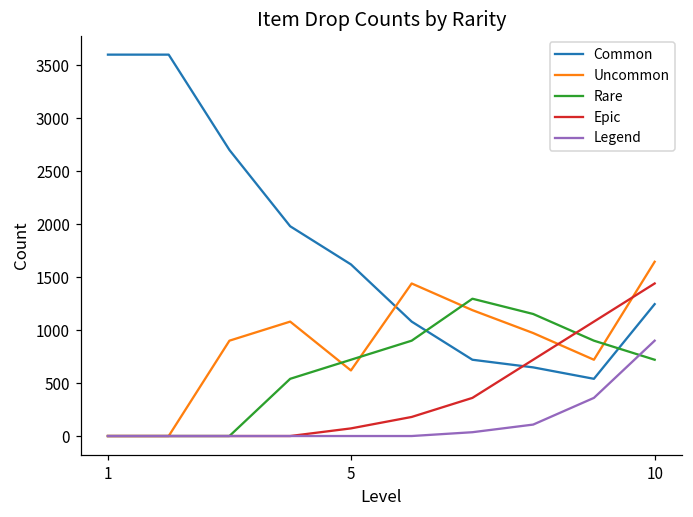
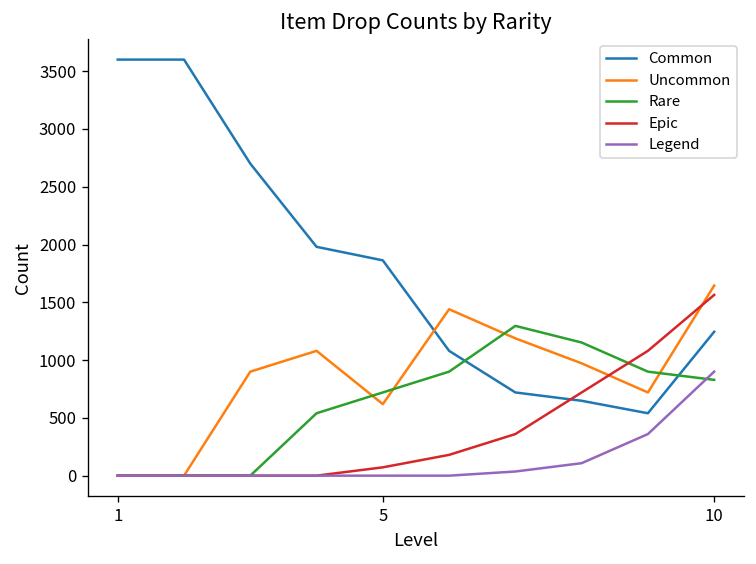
Common, 5: 1600 -> 1900
Rare, 10: 700 -> 800
Epic, 10: 1400 -> 1600
